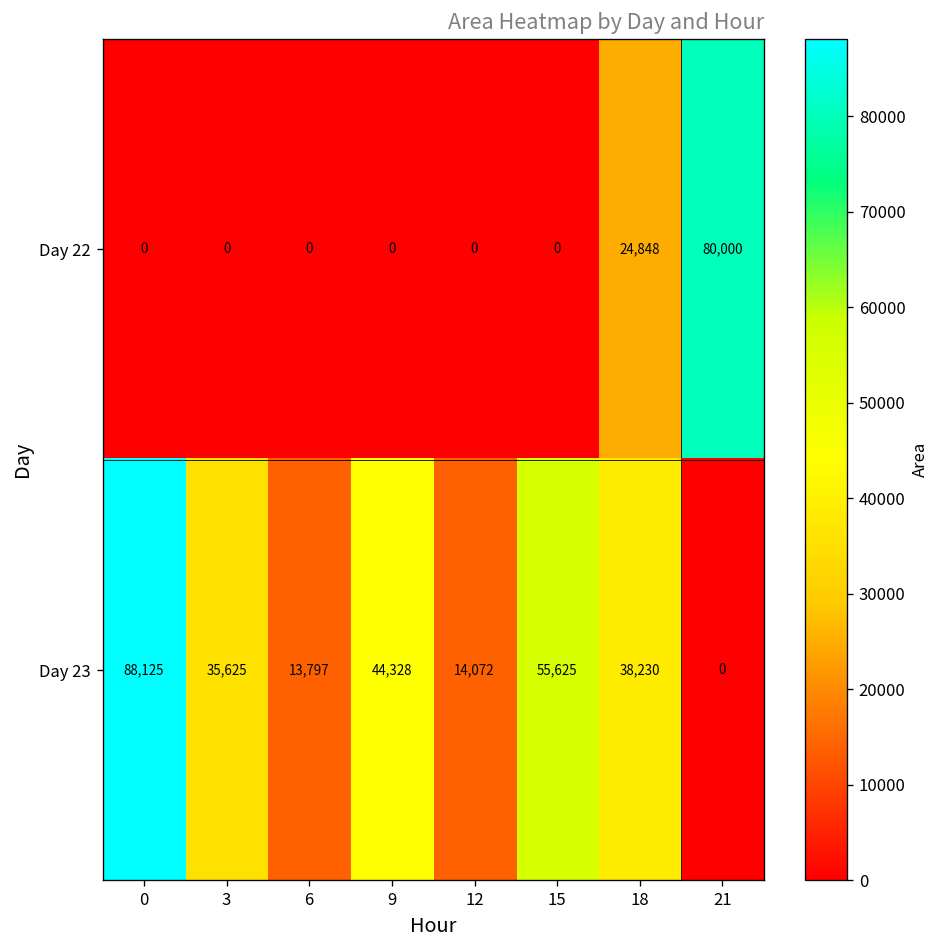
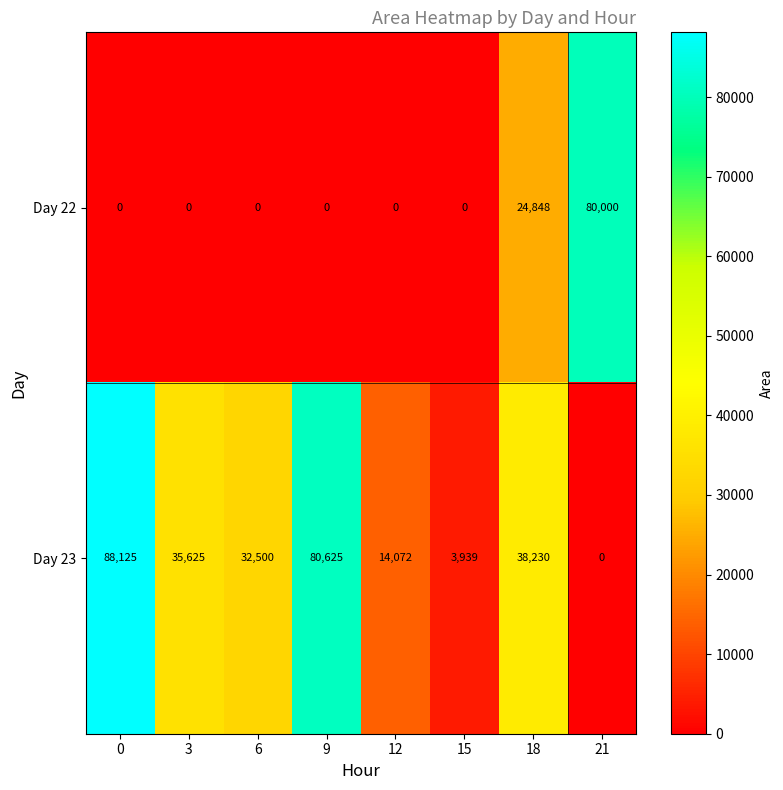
Day 23, 6: 13,797 -> 32,500
Day 23, 9: 44,328 -> 80,625
Day 23, 15: 55,625 -> 3,939
